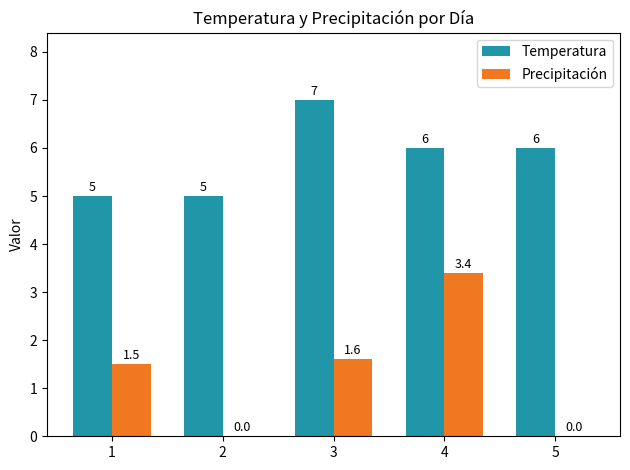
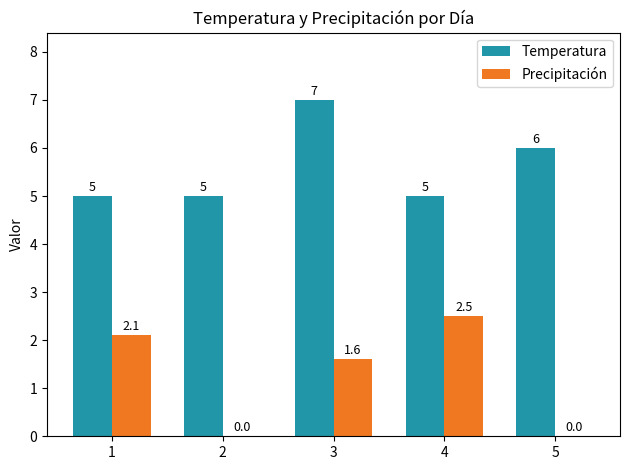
Precipitación, 1: 1.5 -> 2.1
Temperatura, 4: 6 -> 5
Precipitación, 4: 3.4 -> 2.5
